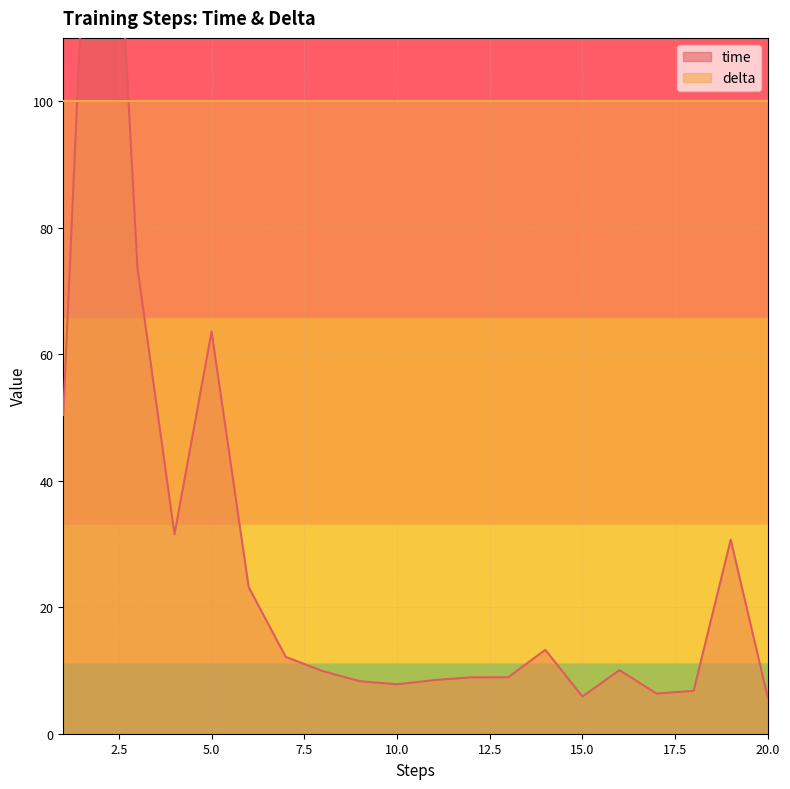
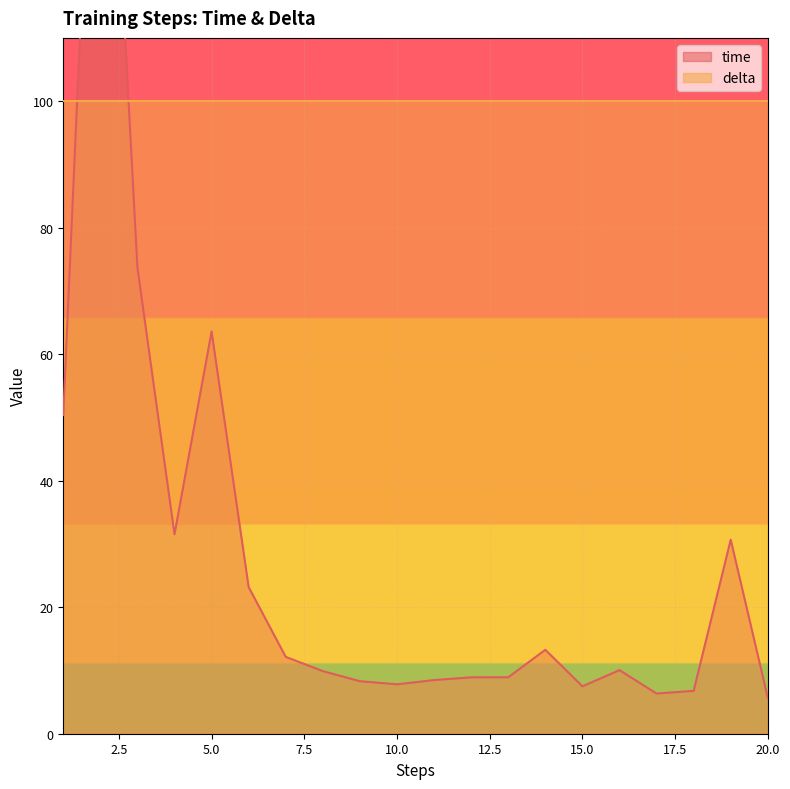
time, 15.0: 6 -> 7
